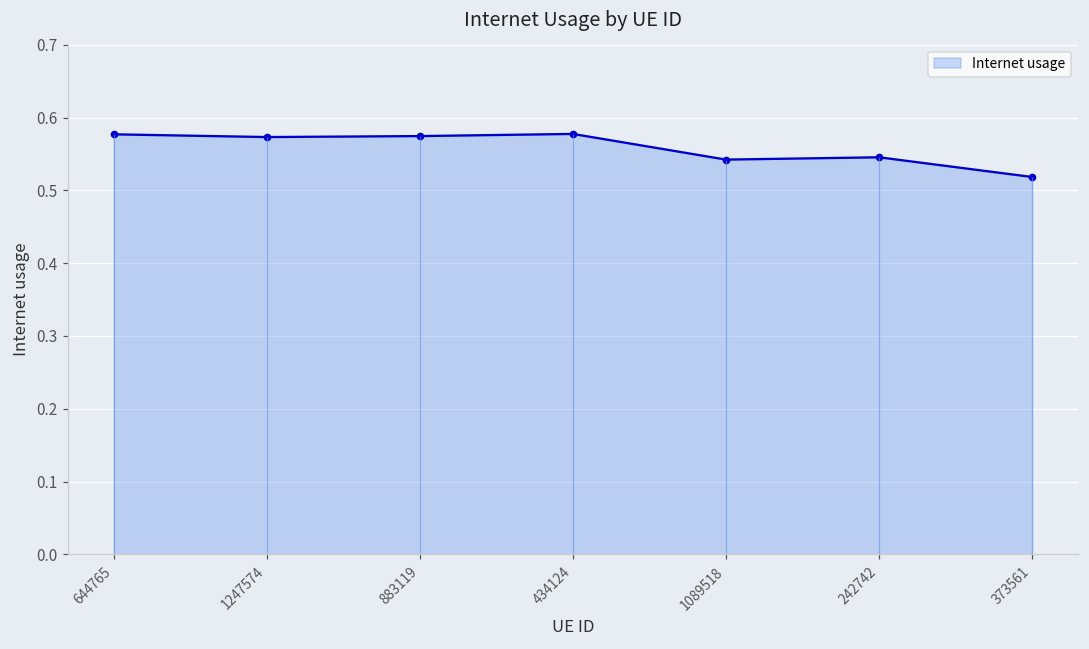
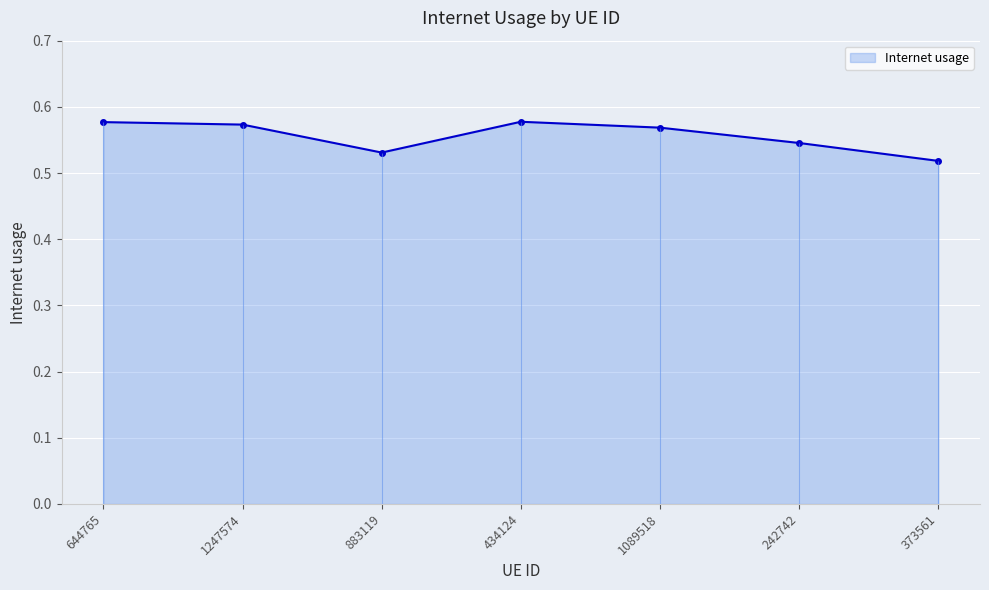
883119: 0.57 -> 0.53
1089518: 0.54 -> 0.57
